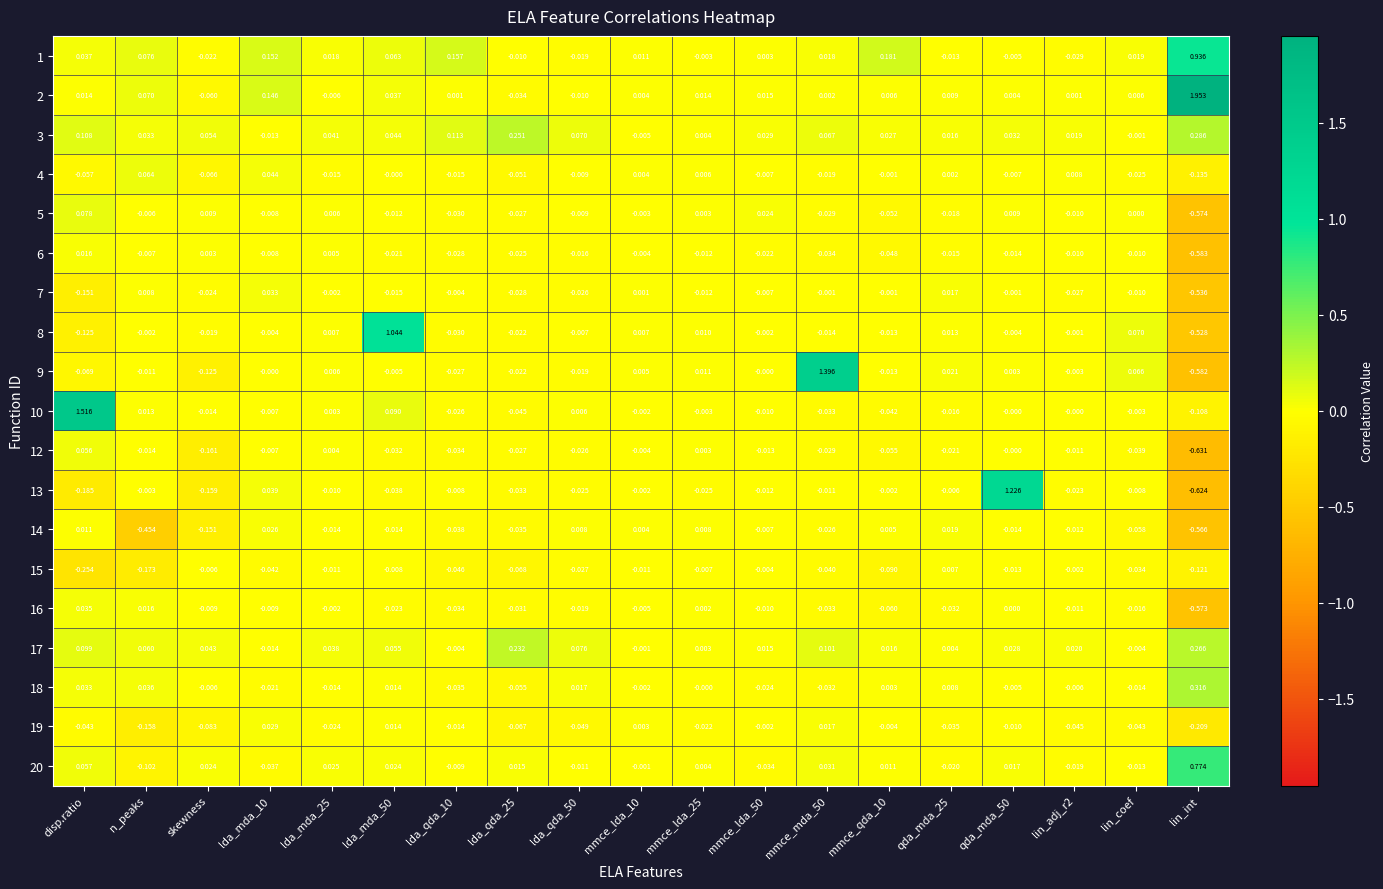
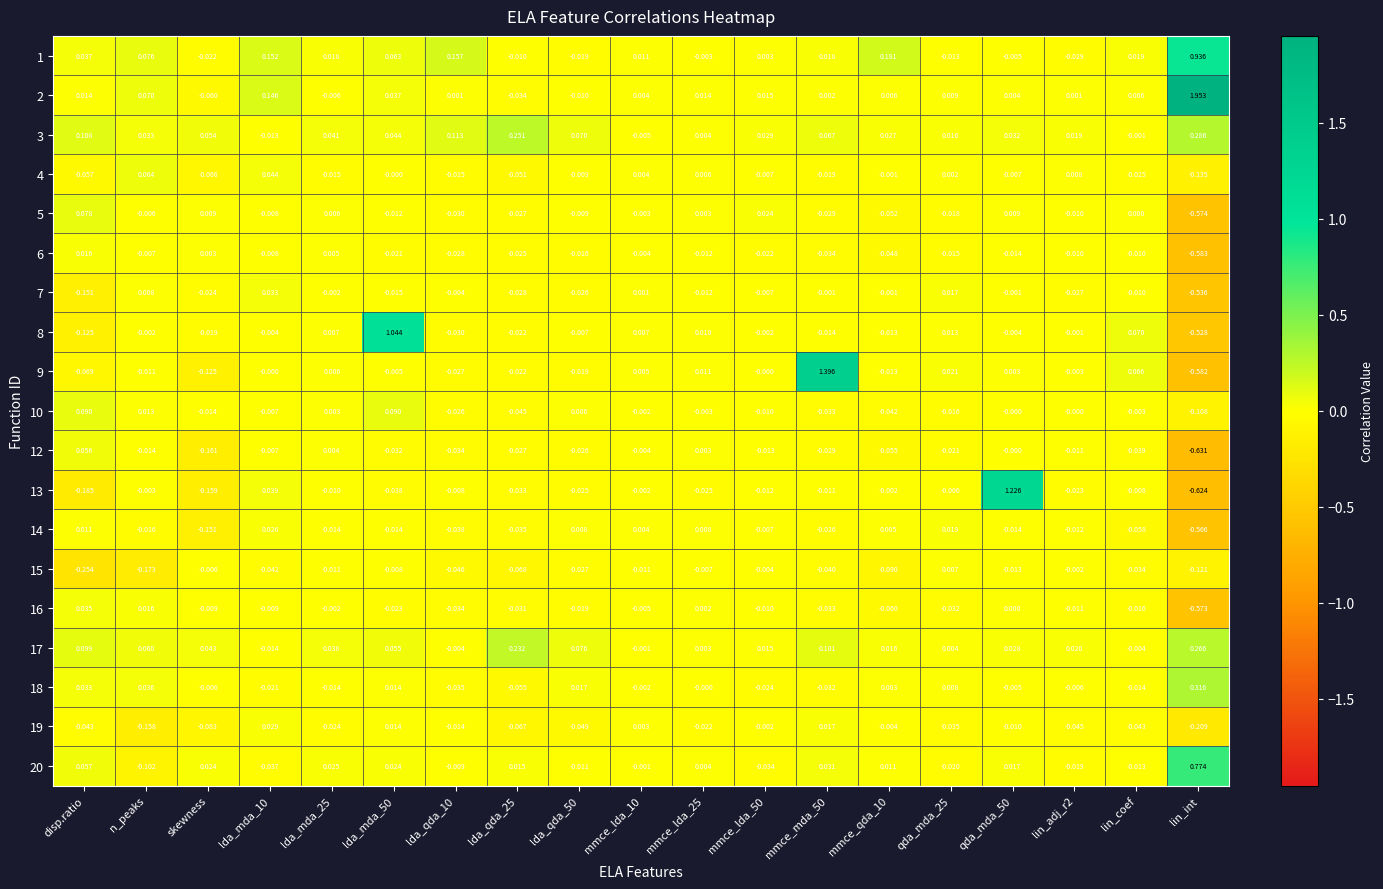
10, disp.ratio: 1.516 -> 0.090
14, n_peaks: -0.454 -> -0.016
